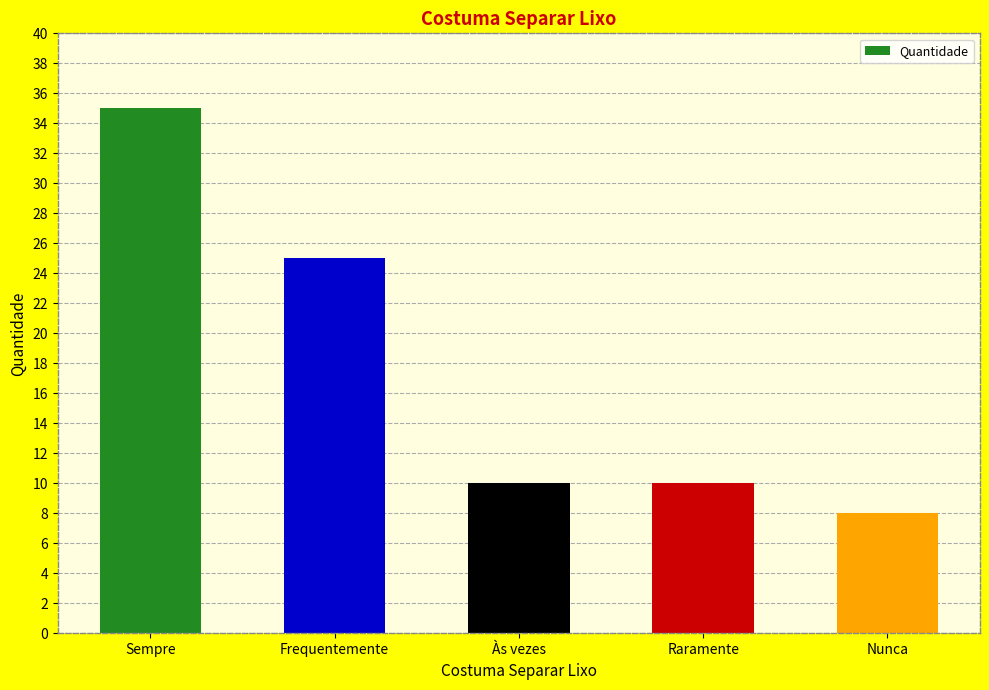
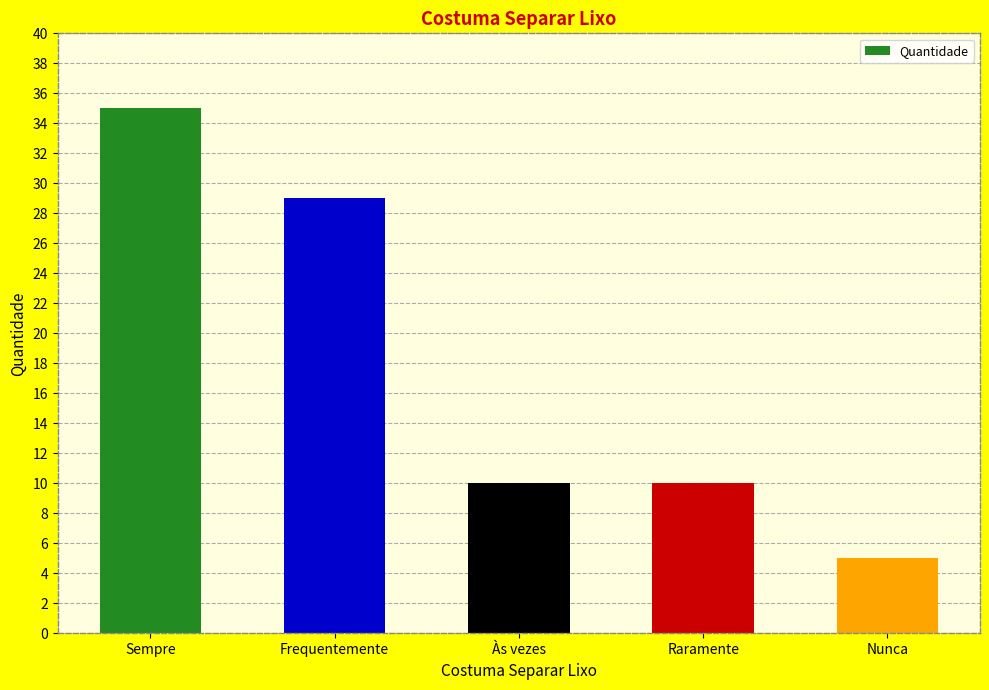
Frequentemente: 25 -> 29
Nunca: 8 -> 5
